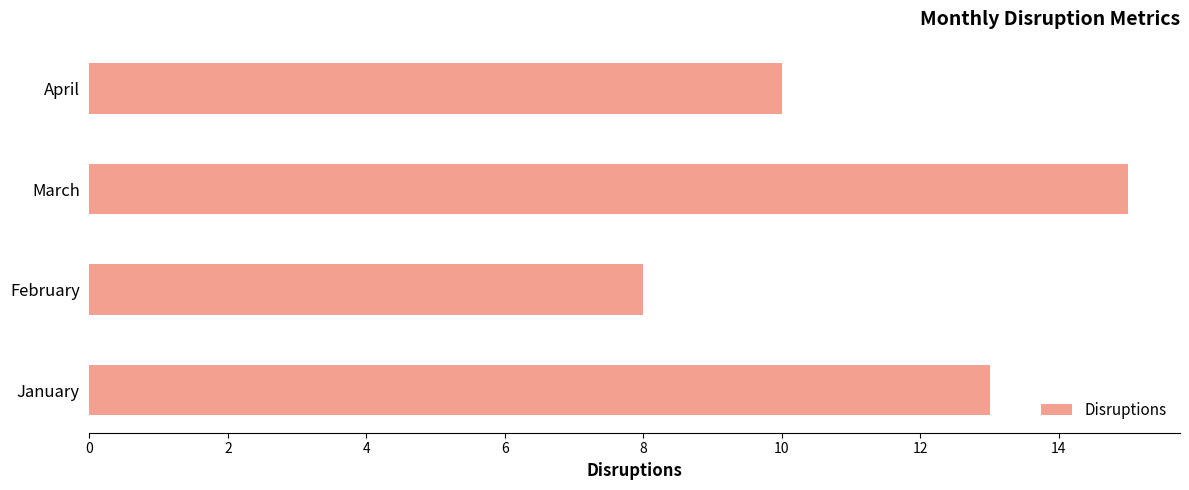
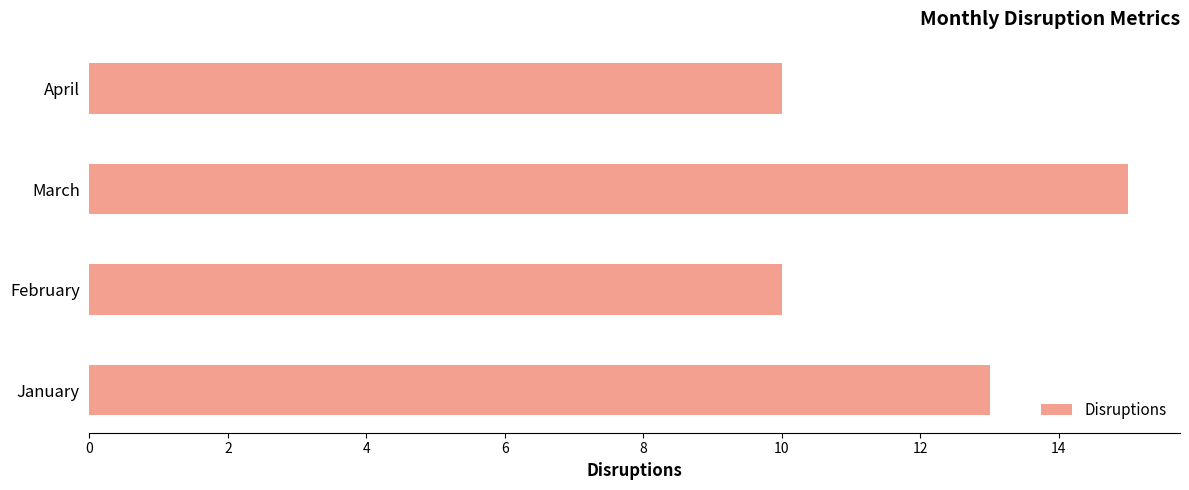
February: 8 -> 10
